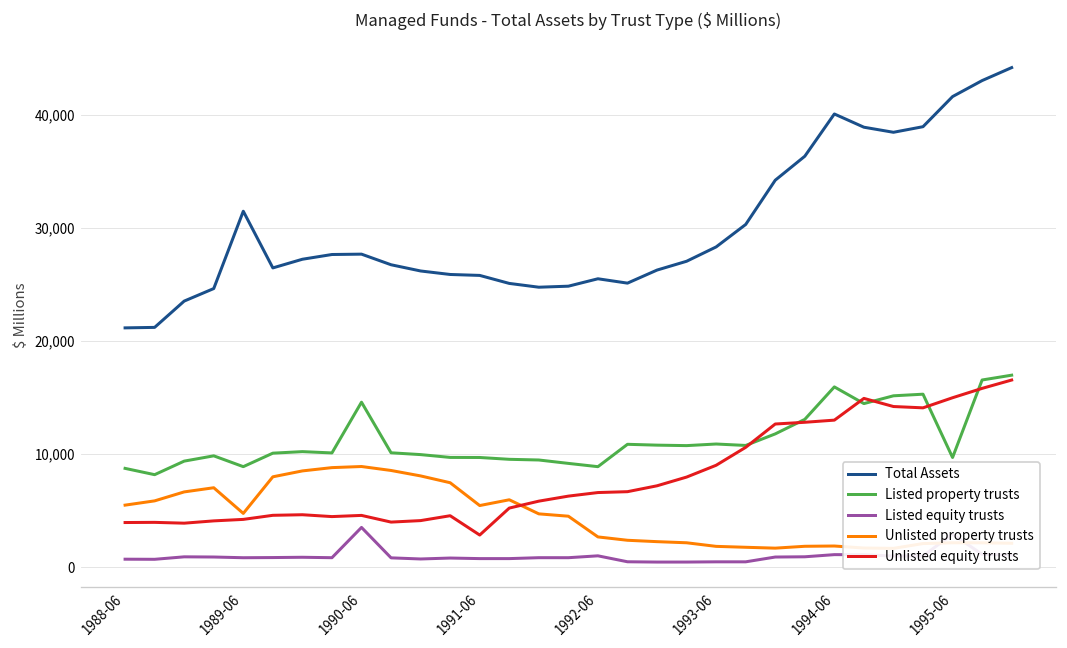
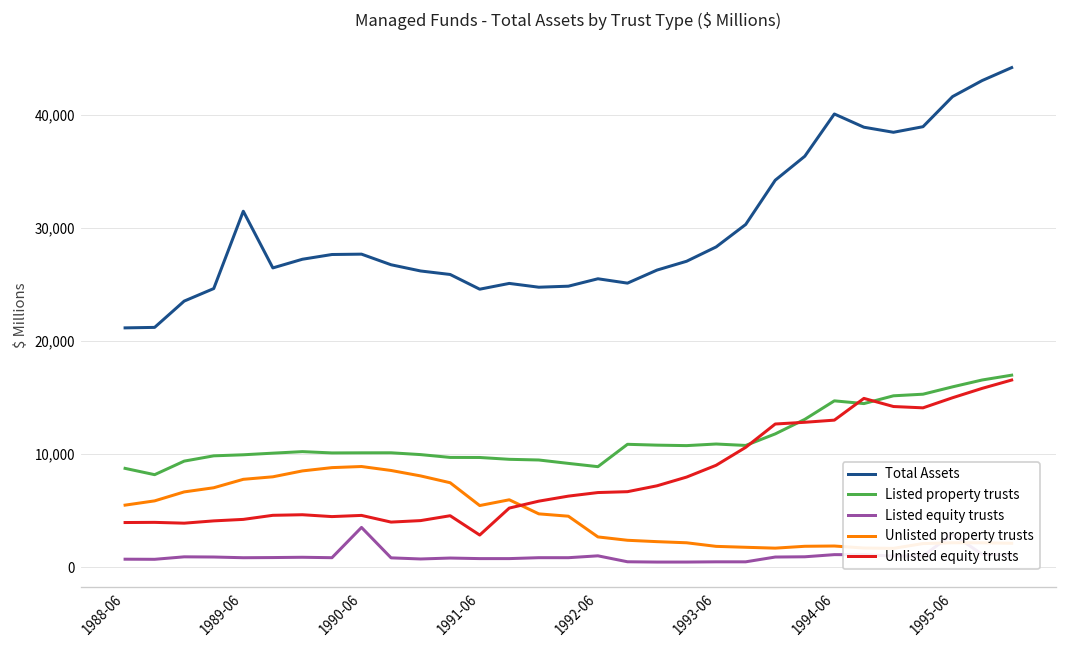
Listed property trusts, 1989-06: 9,000 -> 10,000
Unlisted property trusts, 1989-06: 5,000 -> 8,000
Listed property trusts, 1990-06: 15,000 -> 10,000
Total Assets, 1991-06: 26,000 -> 25,000
Listed property trusts, 1994-06: 16,000 -> 15,000
Listed property trusts, 1995-06: 10,000 -> 16,000
